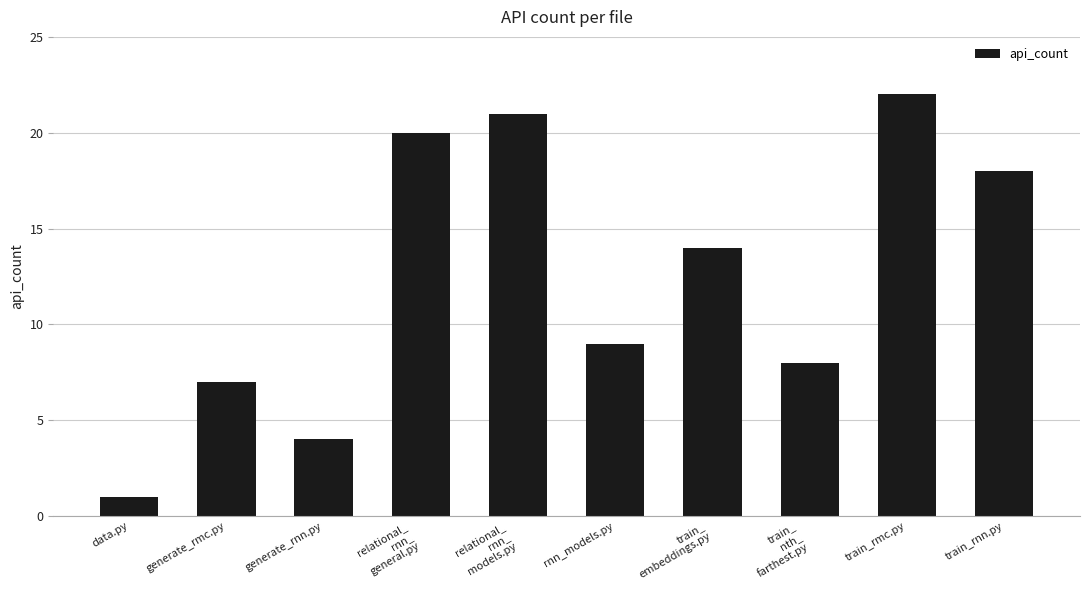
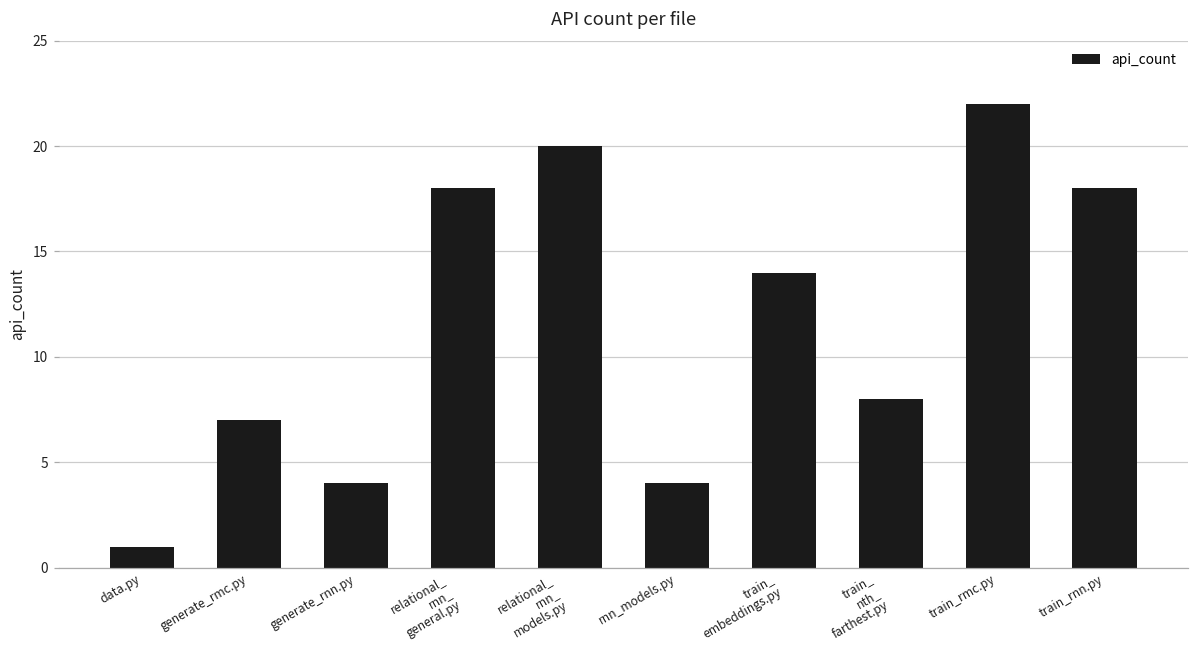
relational_ rnn_ general.py: 20 -> 18
relational_ rnn_ models.py: 21 -> 20
rnn_models.py: 9 -> 4
